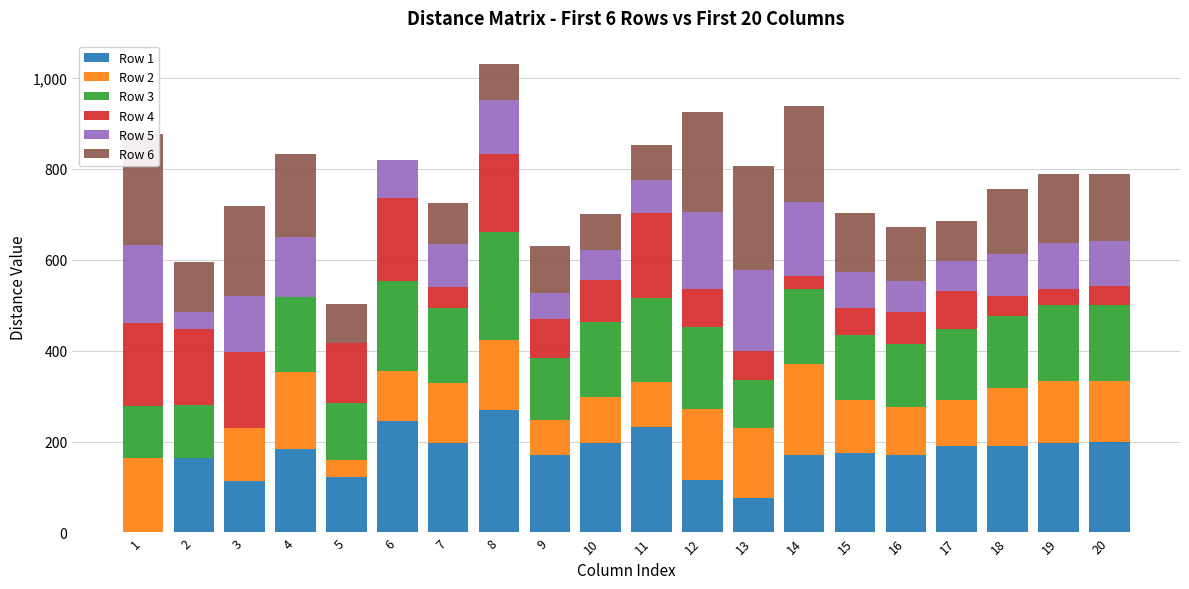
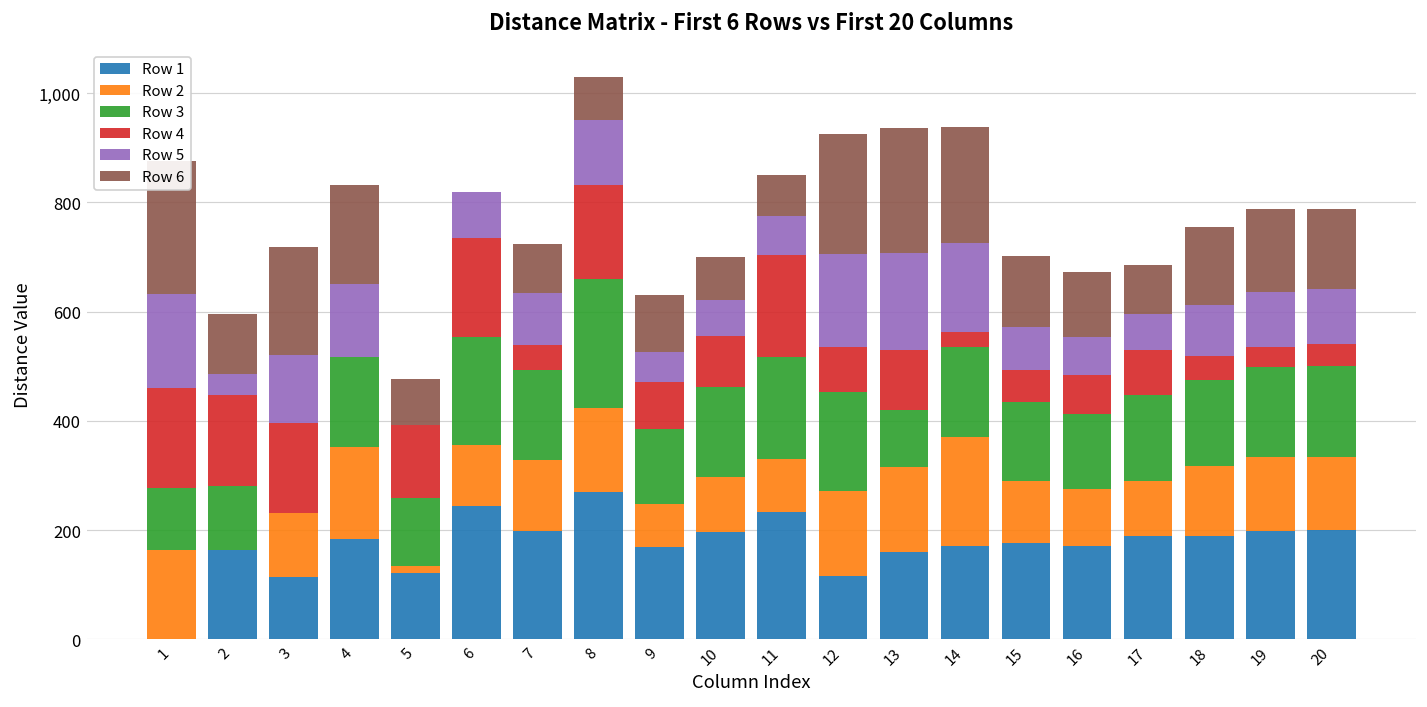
Row 2, 5: 40 -> 10
Row 1, 13: 80 -> 160
Row 4, 13: 60 -> 110
